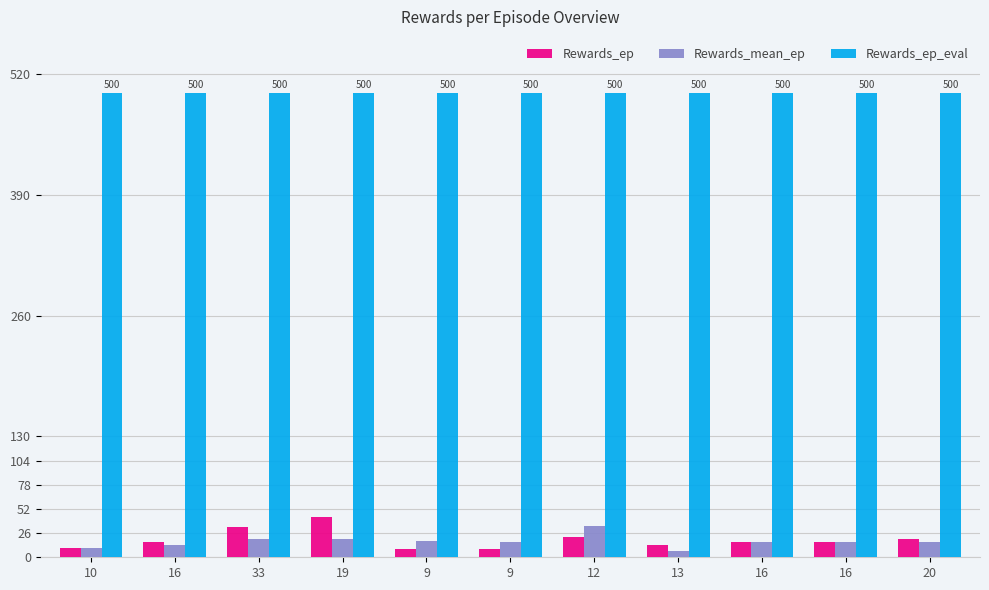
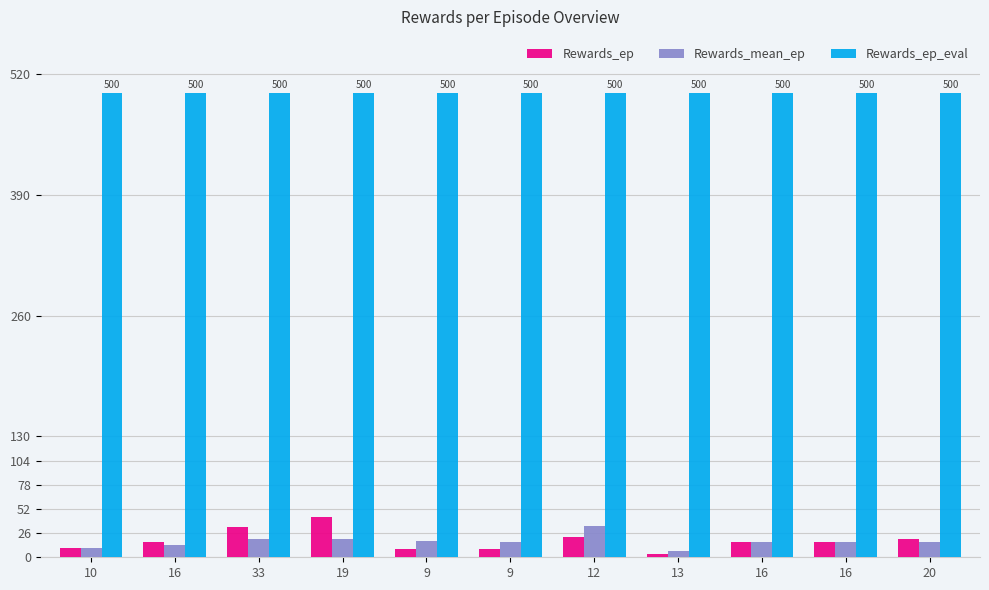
Rewards_ep, 13: 10 -> 0
